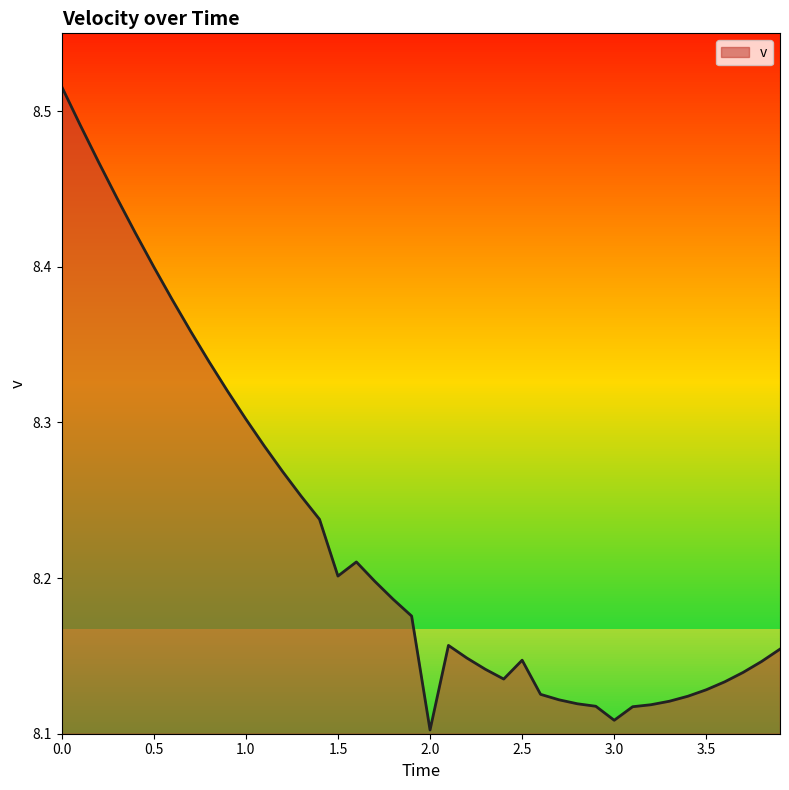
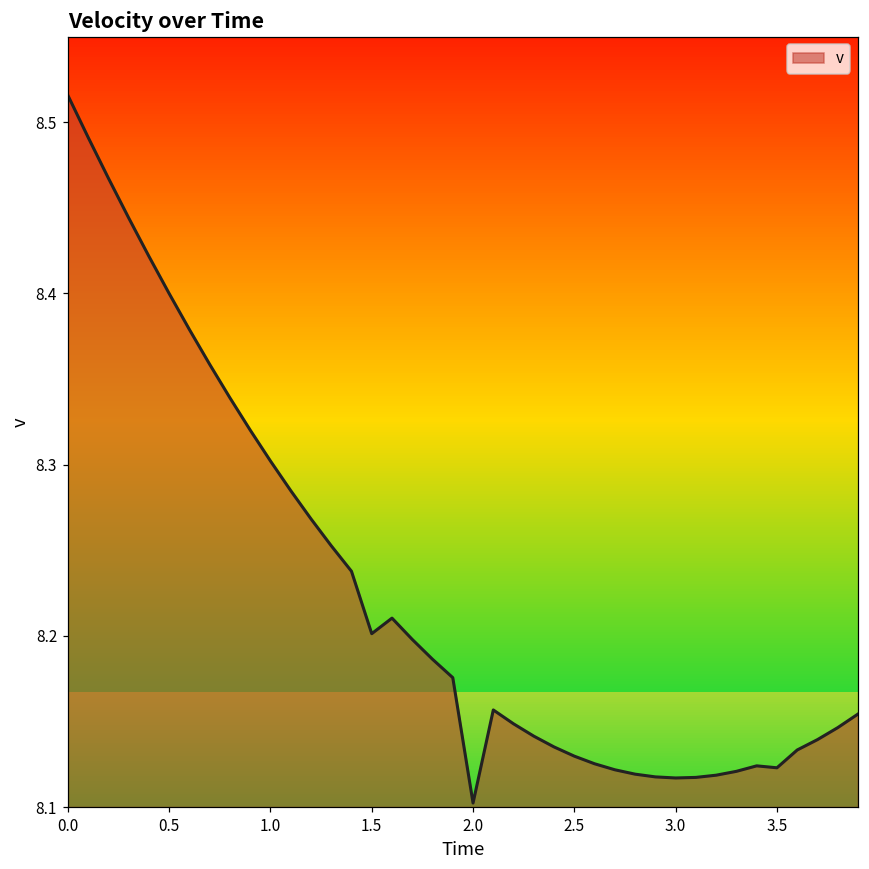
v, 2.5: 8.147 -> 8.130
v, 3.0: 8.109 -> 8.117
v, 3.5: 8.128 -> 8.123
